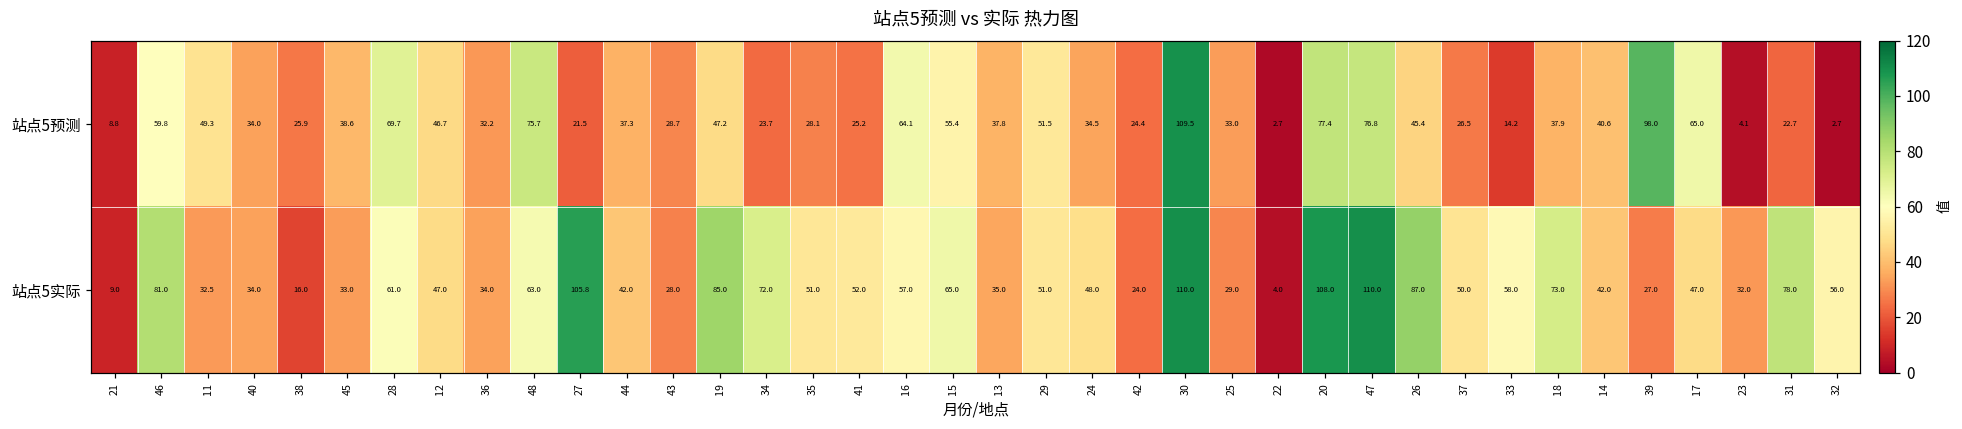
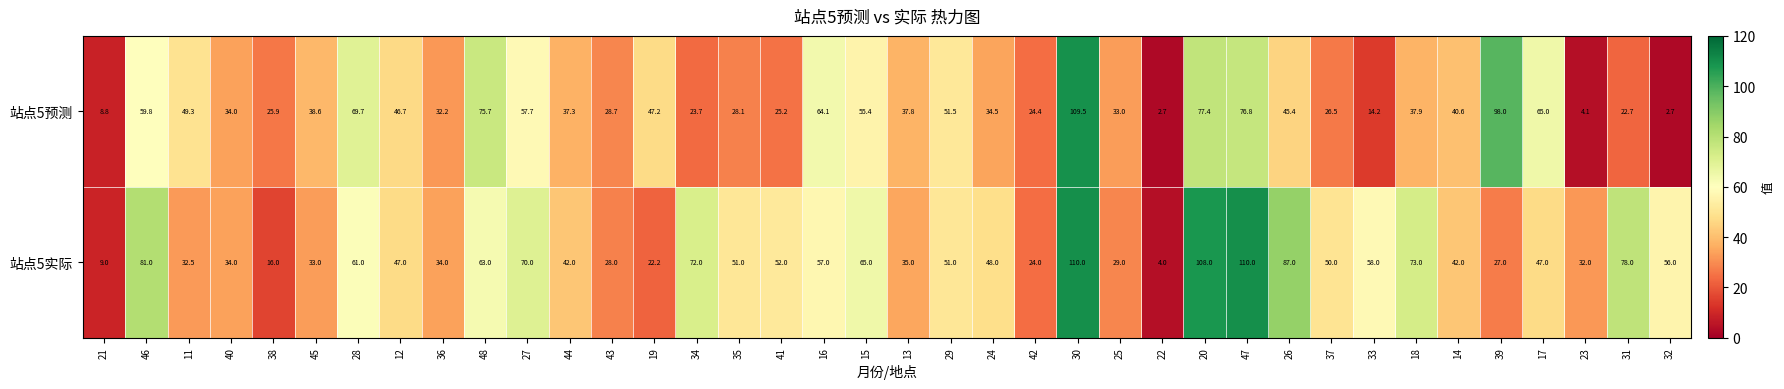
站点5预测, 27: 21.5 -> 57.7
站点5实际, 27: 105.8 -> 70.0
站点5实际, 19: 85.0 -> 22.2
